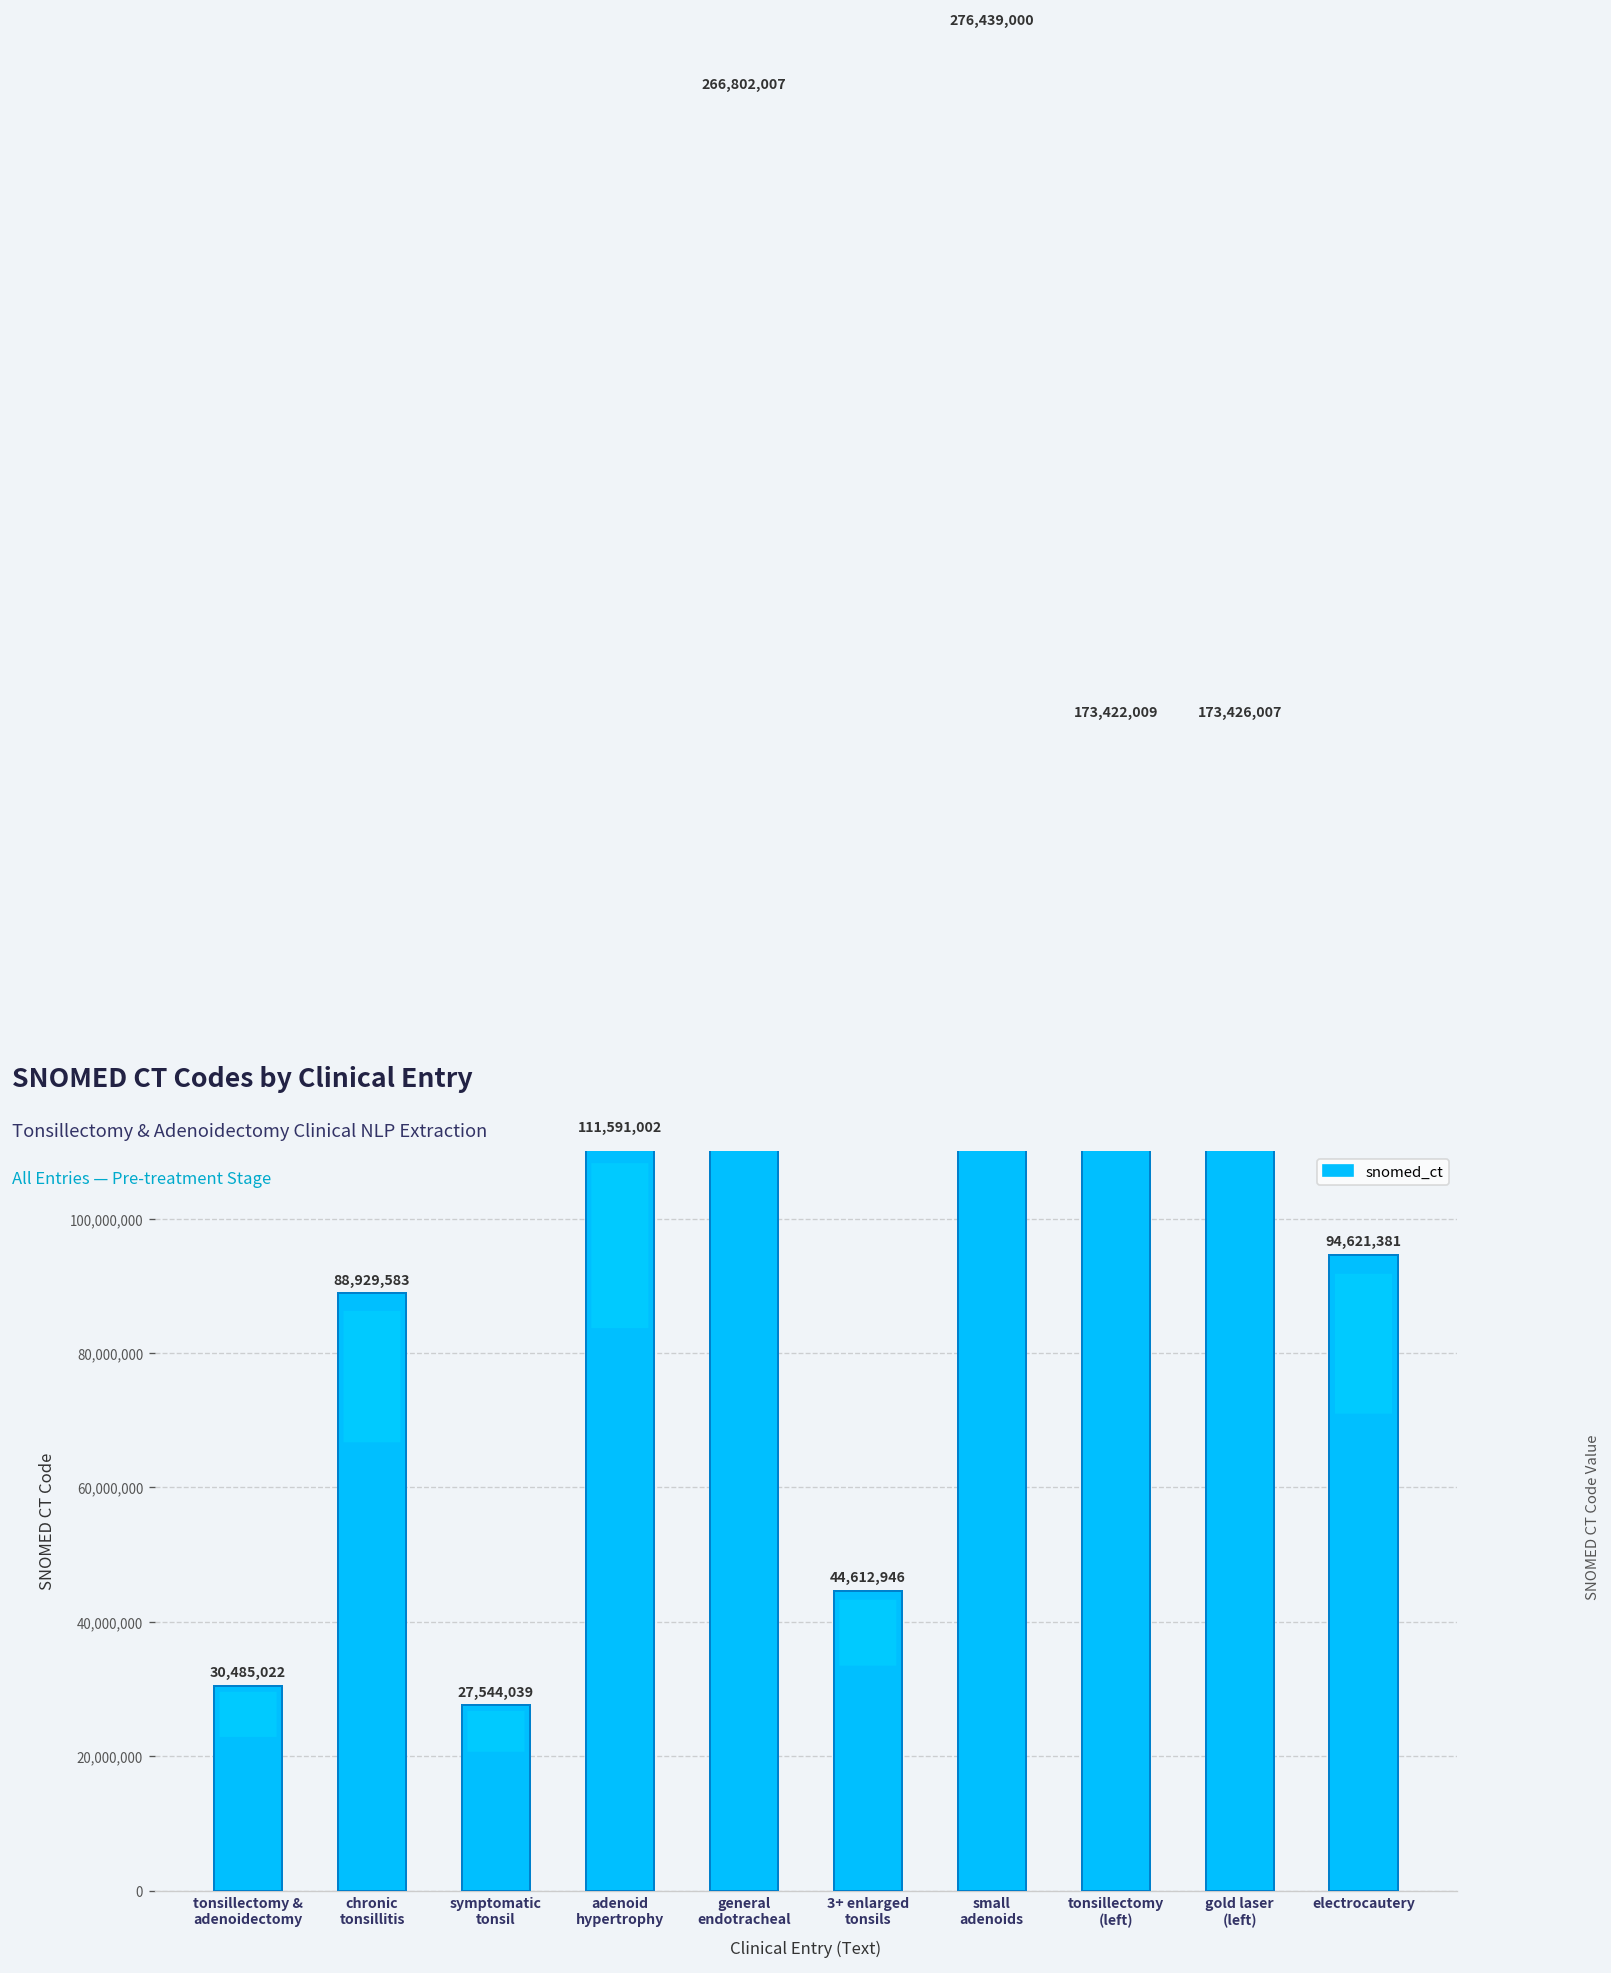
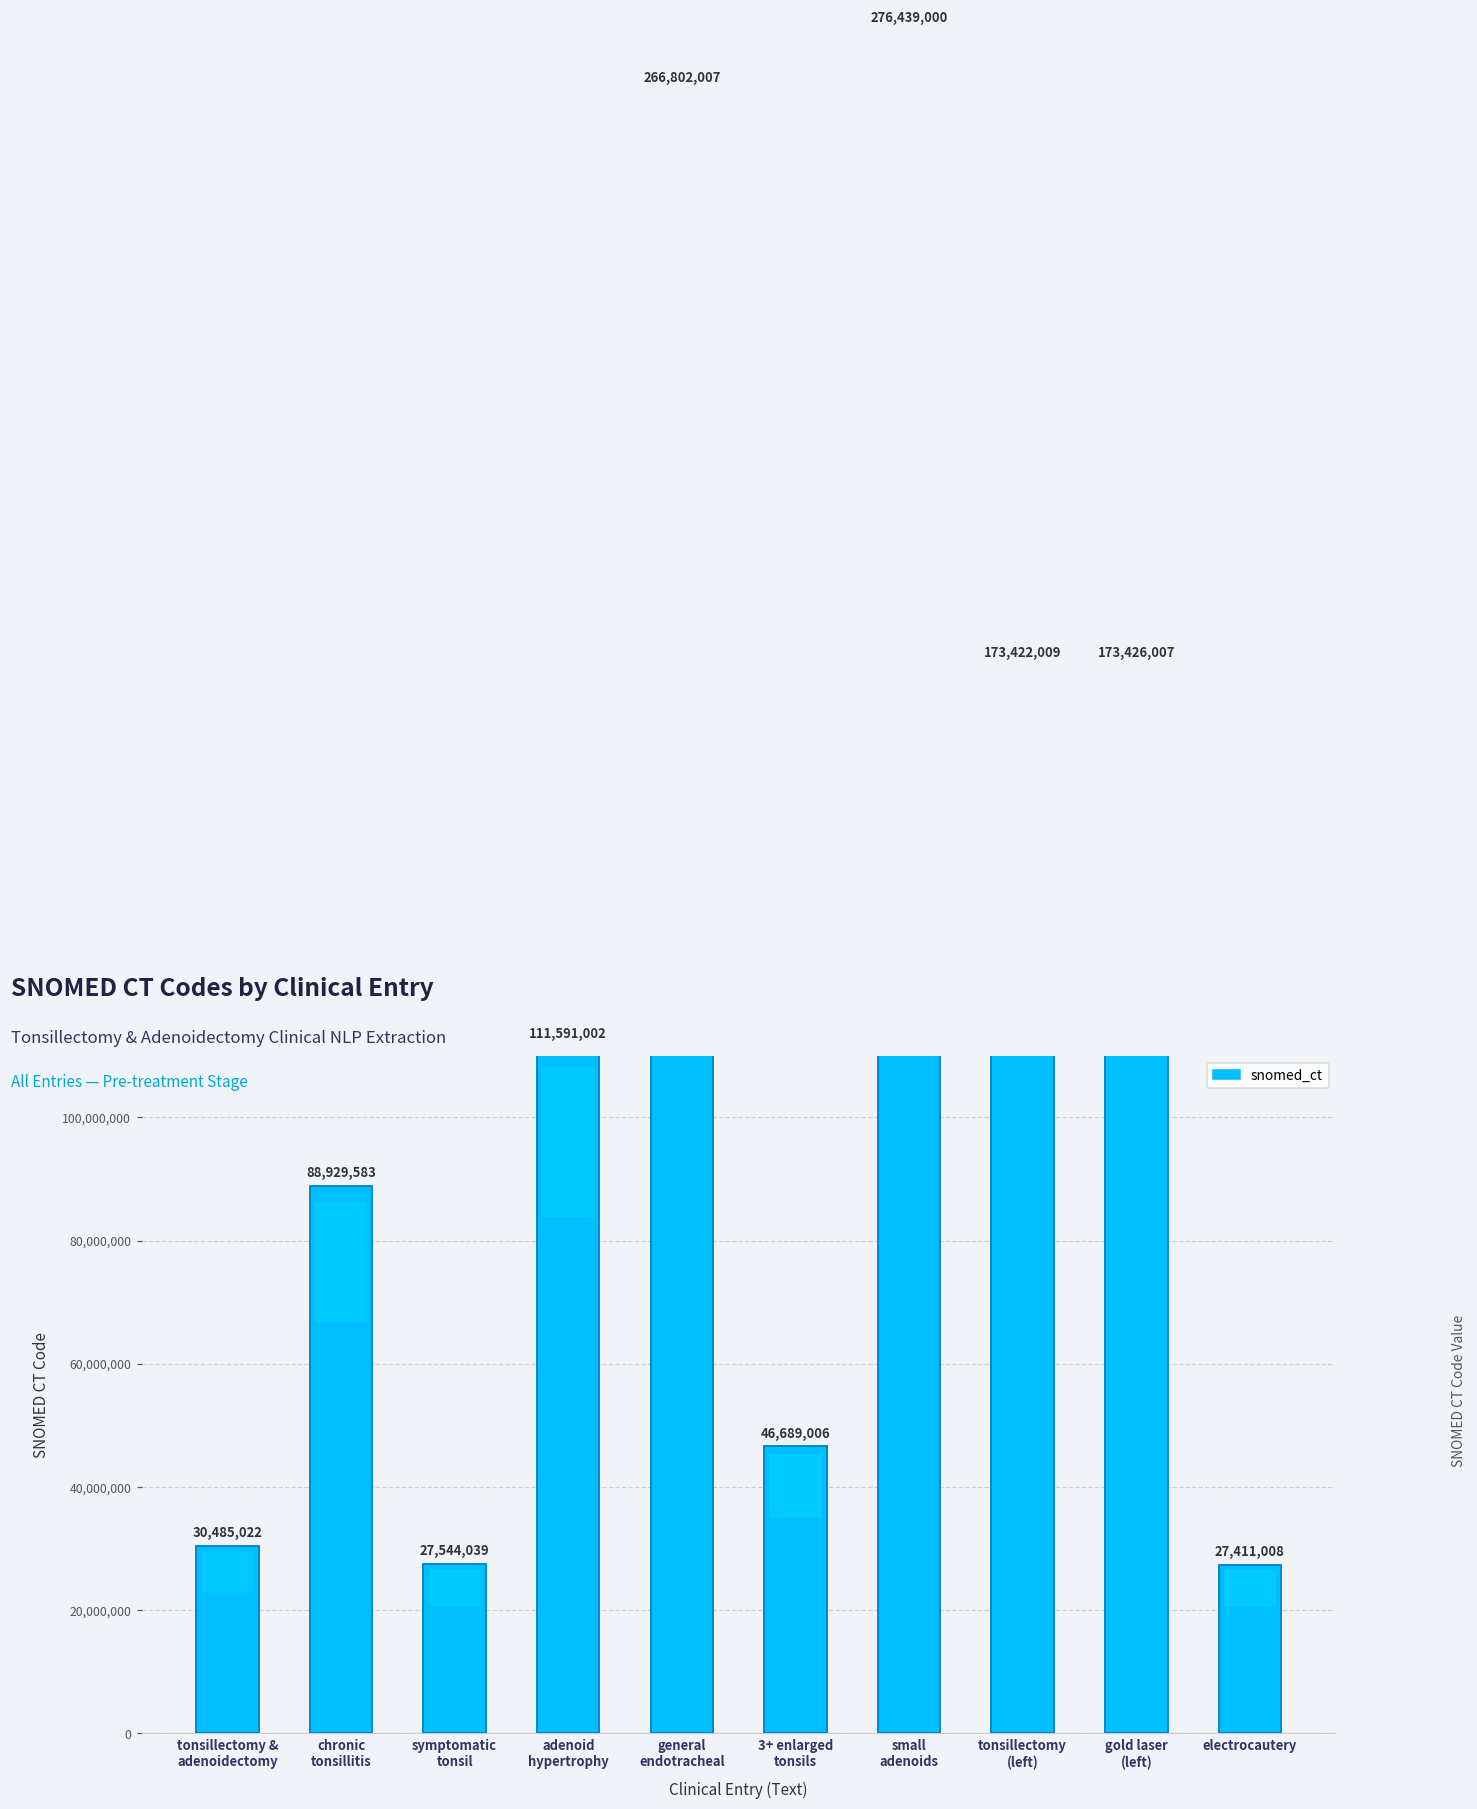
3+ enlarged tonsils: 44,612,946 -> 46,689,006
electrocautery: 94,621,381 -> 27,411,008
